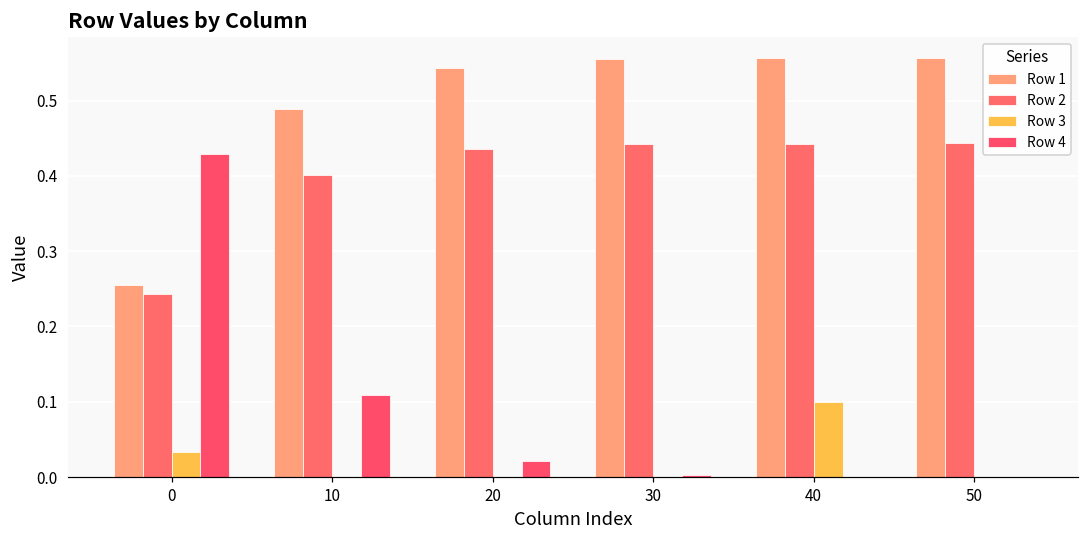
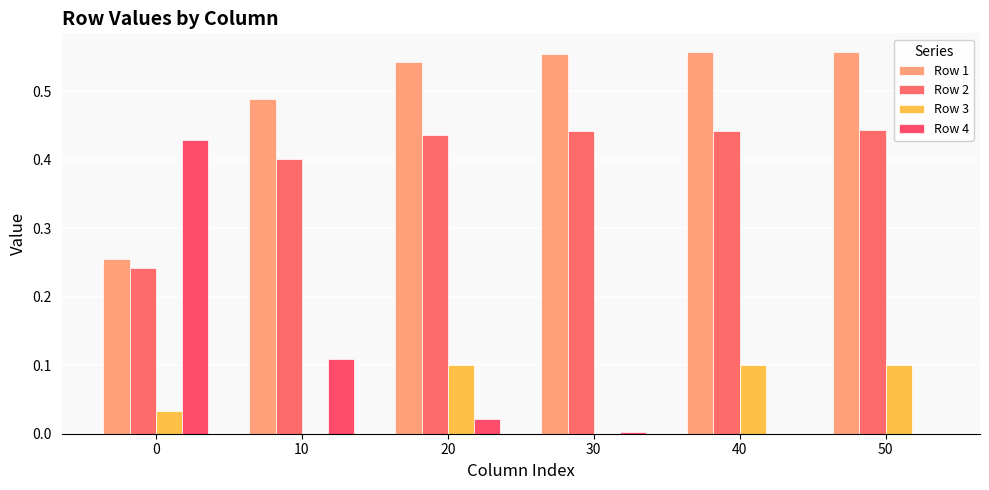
Row 3, 20: 0.0 -> 0.1
Row 3, 50: 0.0 -> 0.1
